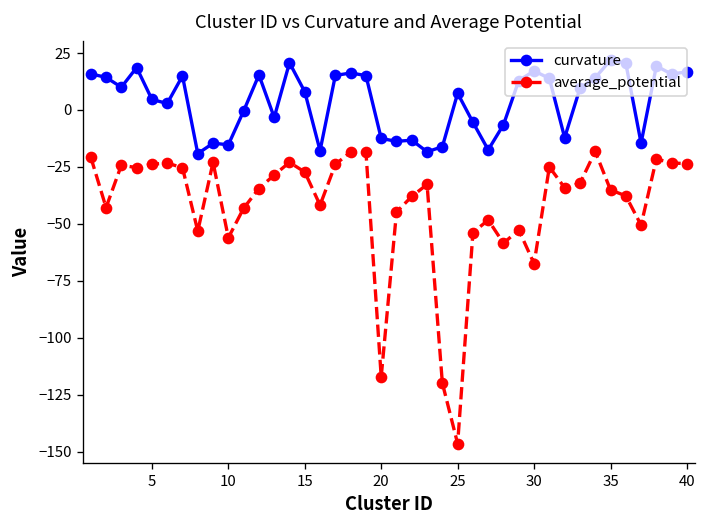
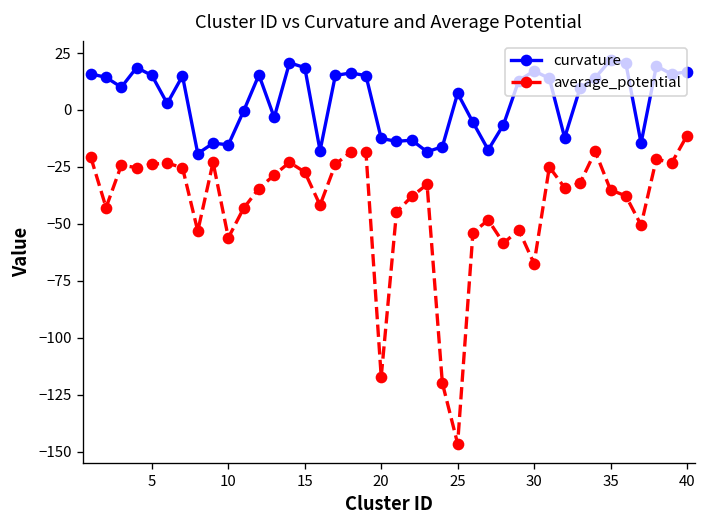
curvature, 5: 5 -> 15
curvature, 15: 8 -> 19
average_potential, 40: -24 -> -11
